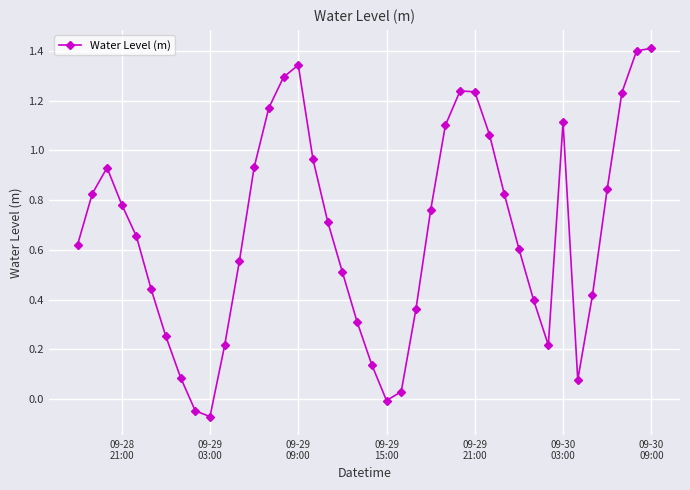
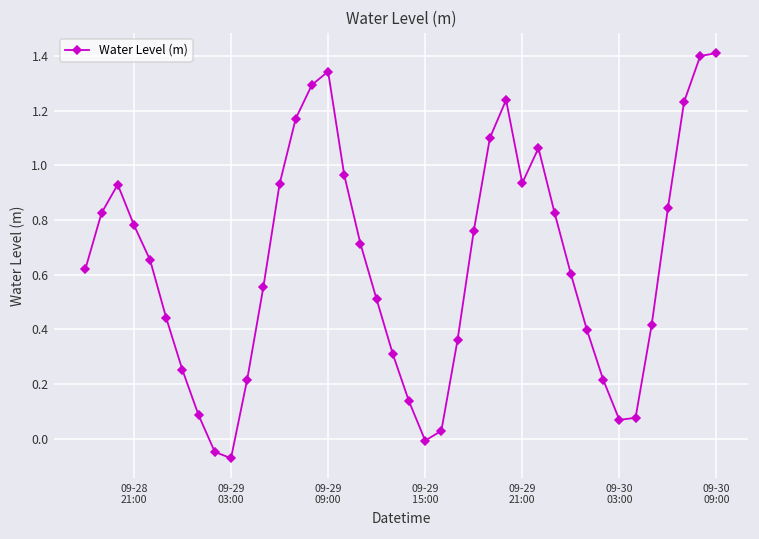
09-29 21:00: 1.24 -> 0.94
09-30 03:00: 1.11 -> 0.07
